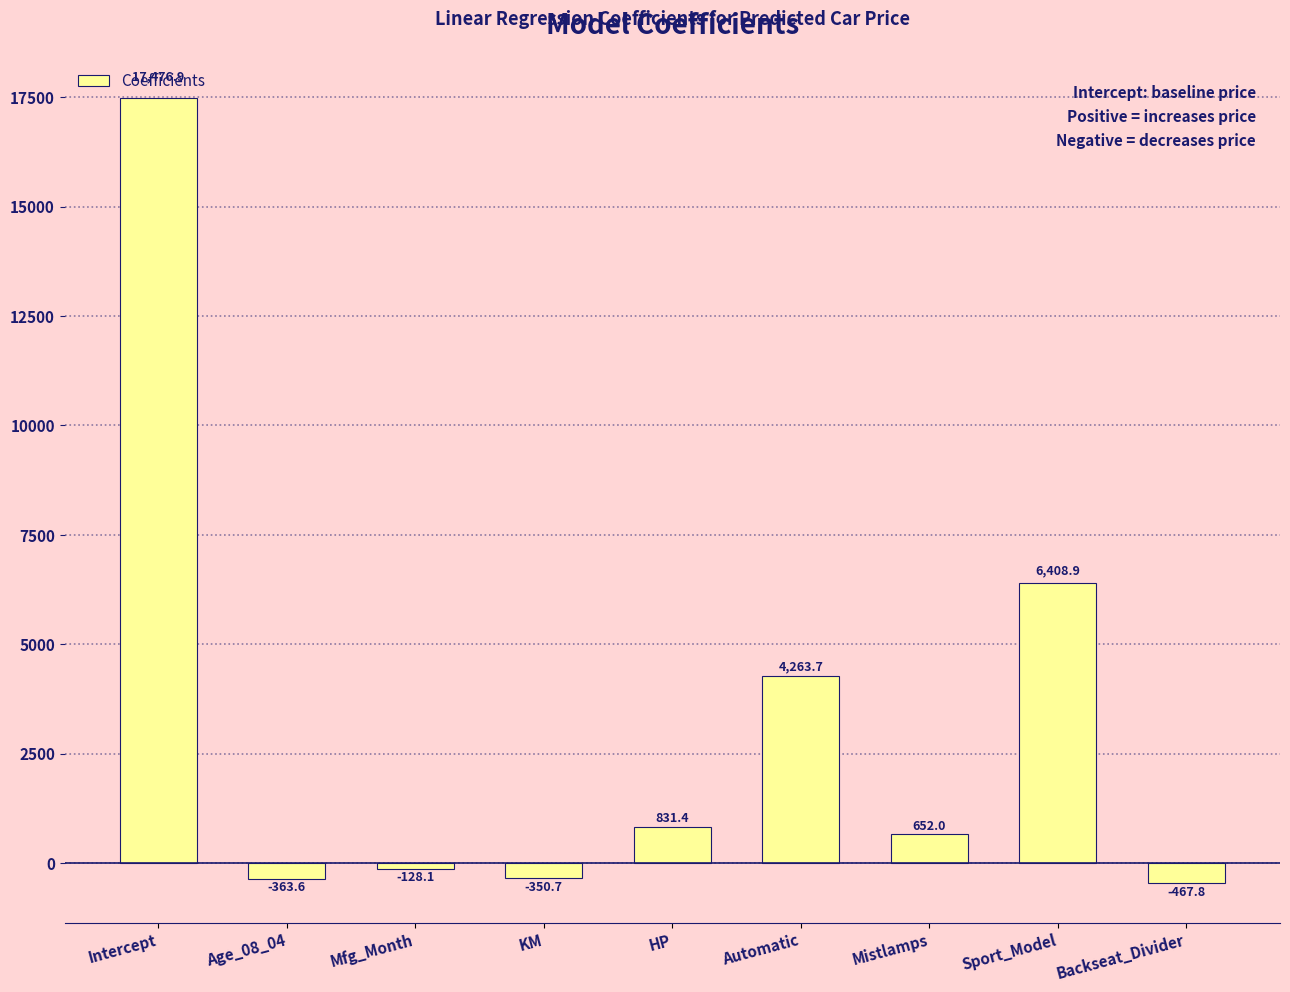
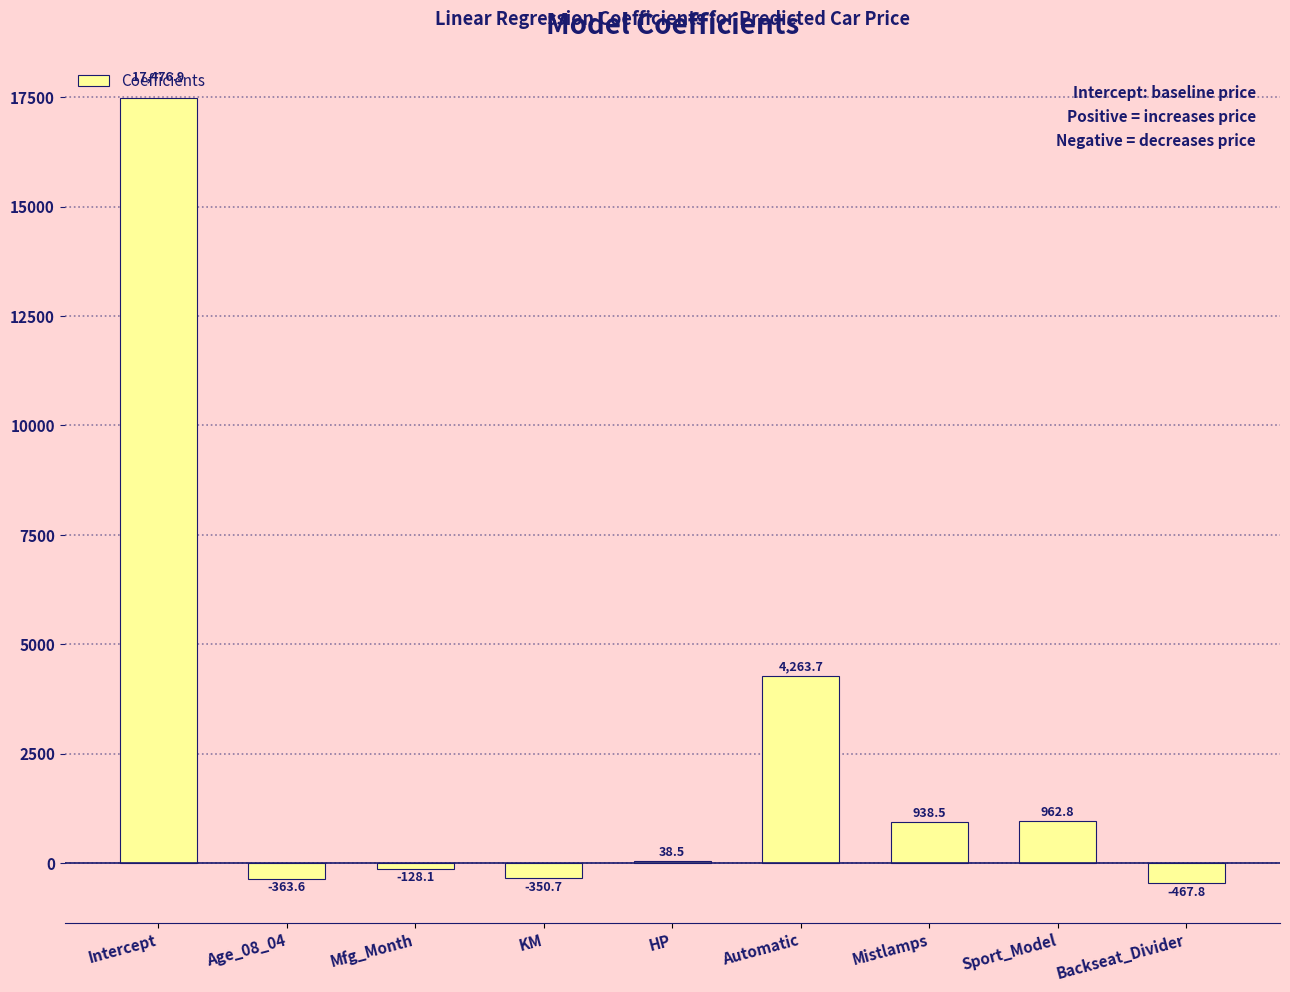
HP: 831.4 -> 38.5
Mistlamps: 652.0 -> 938.5
Sport_Model: 6,408.9 -> 962.8
